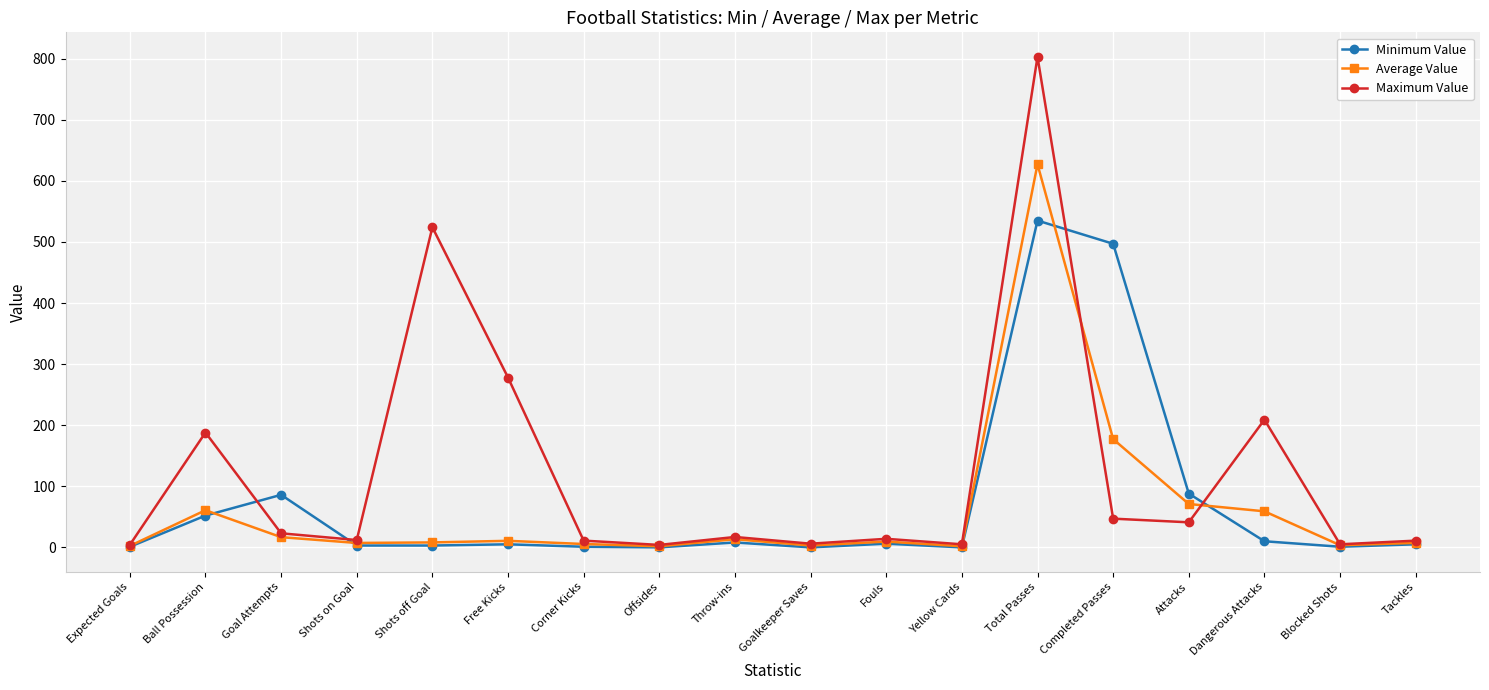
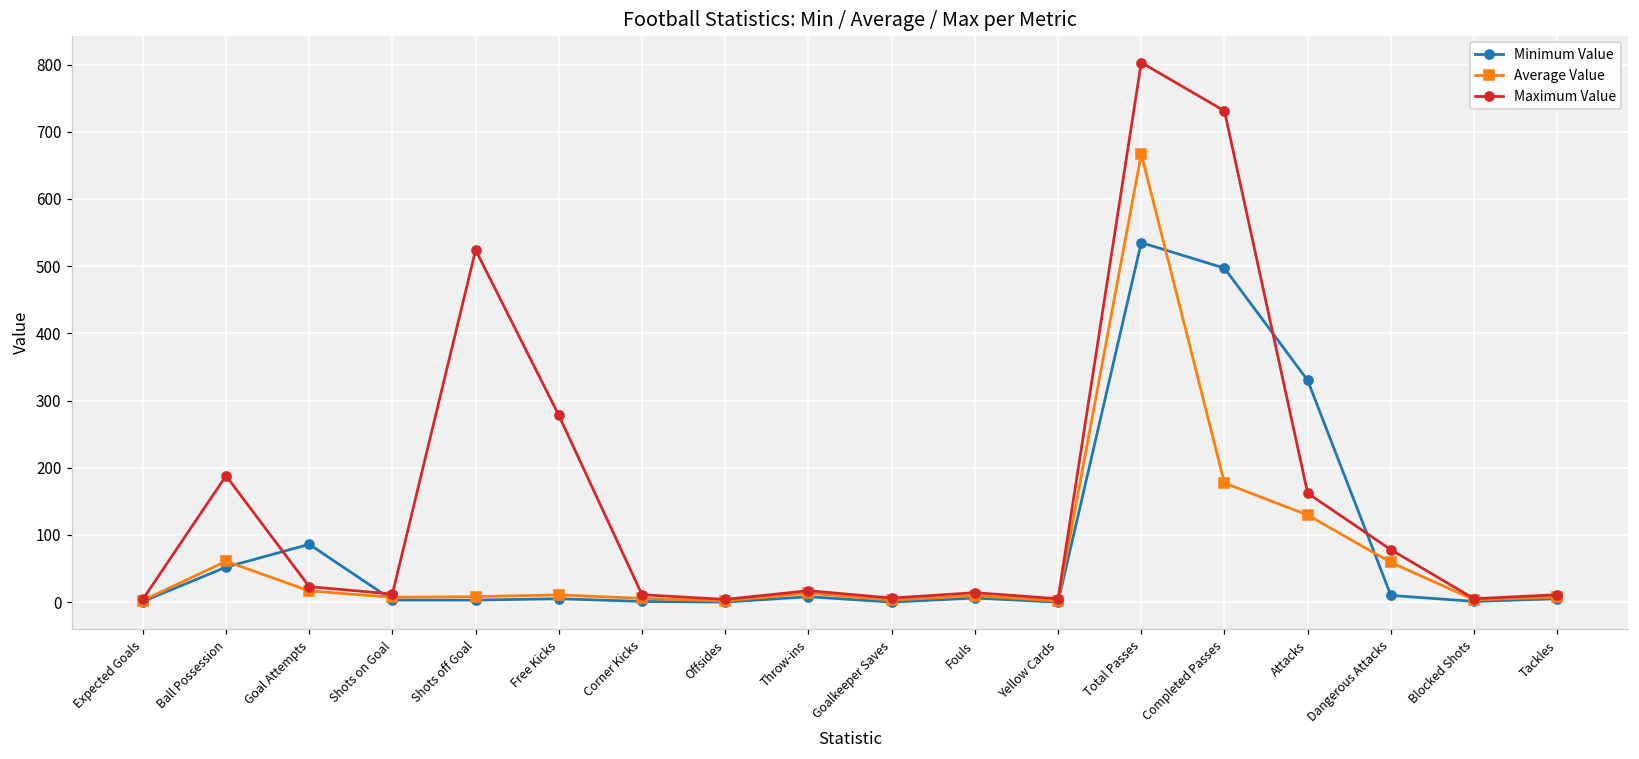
Average Value, Total Passes: 630 -> 670
Maximum Value, Completed Passes: 50 -> 730
Minimum Value, Attacks: 90 -> 330
Average Value, Attacks: 70 -> 130
Maximum Value, Attacks: 40 -> 160
Maximum Value, Dangerous Attacks: 210 -> 80
